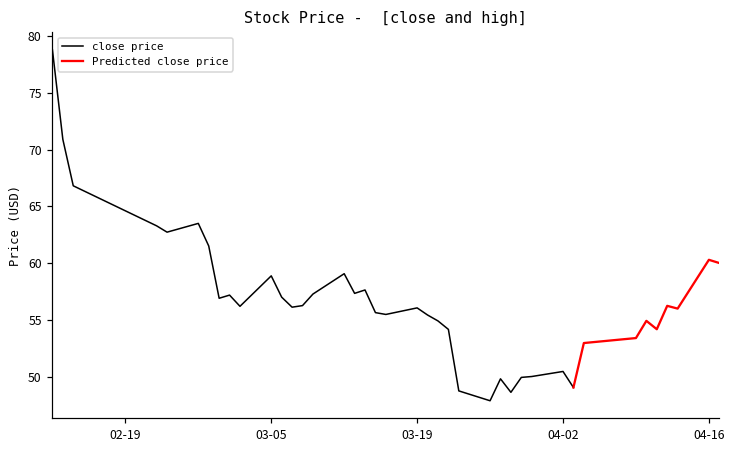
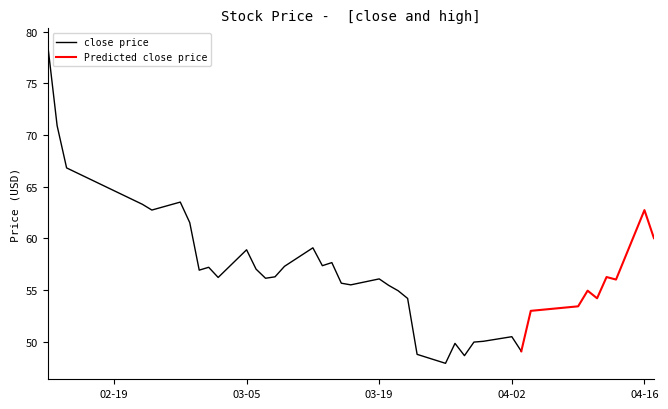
Predicted close price, 04-16: 60.3 -> 62.7
